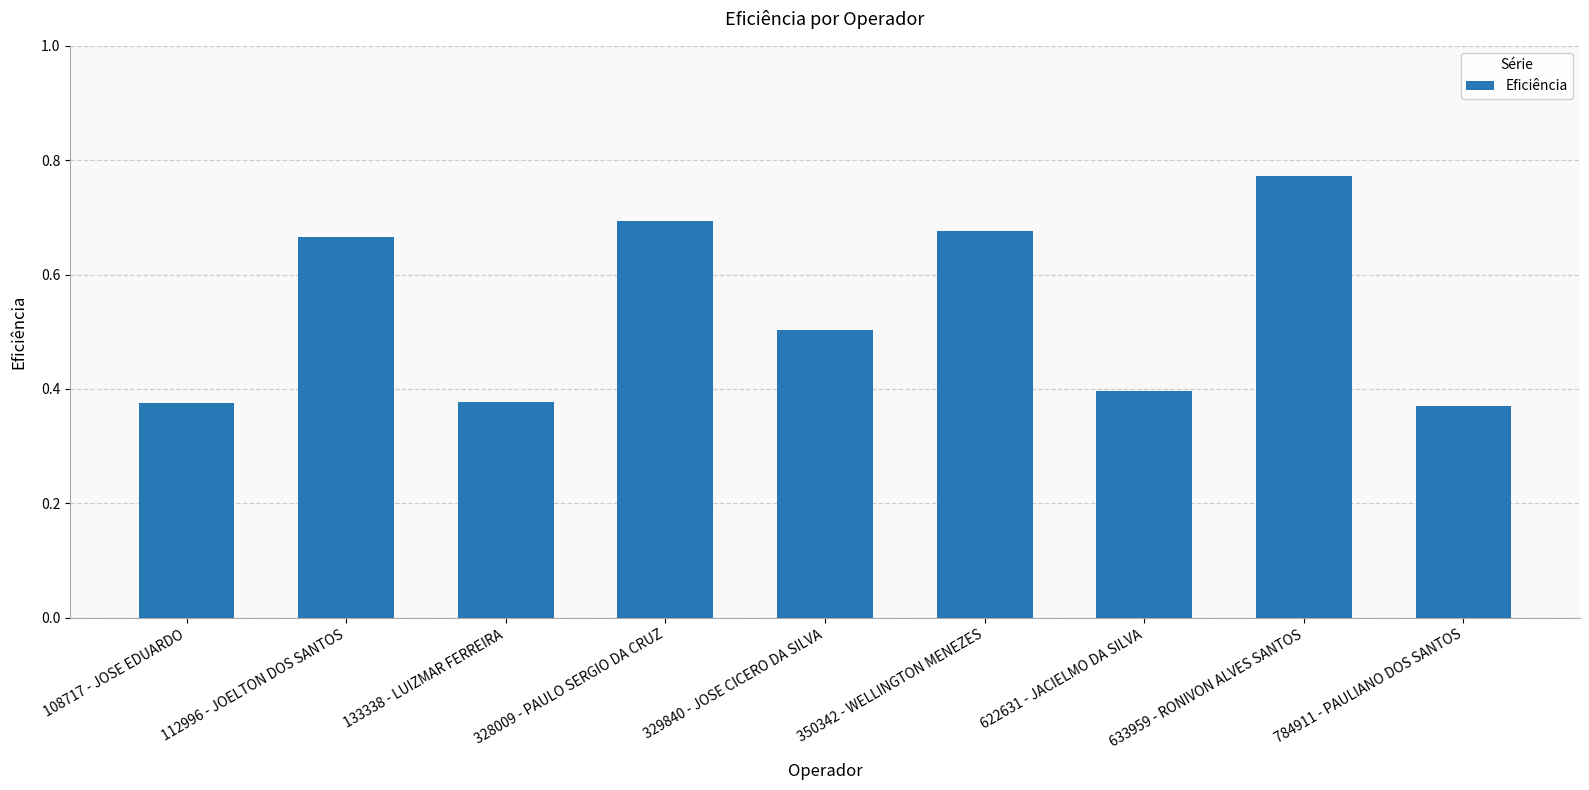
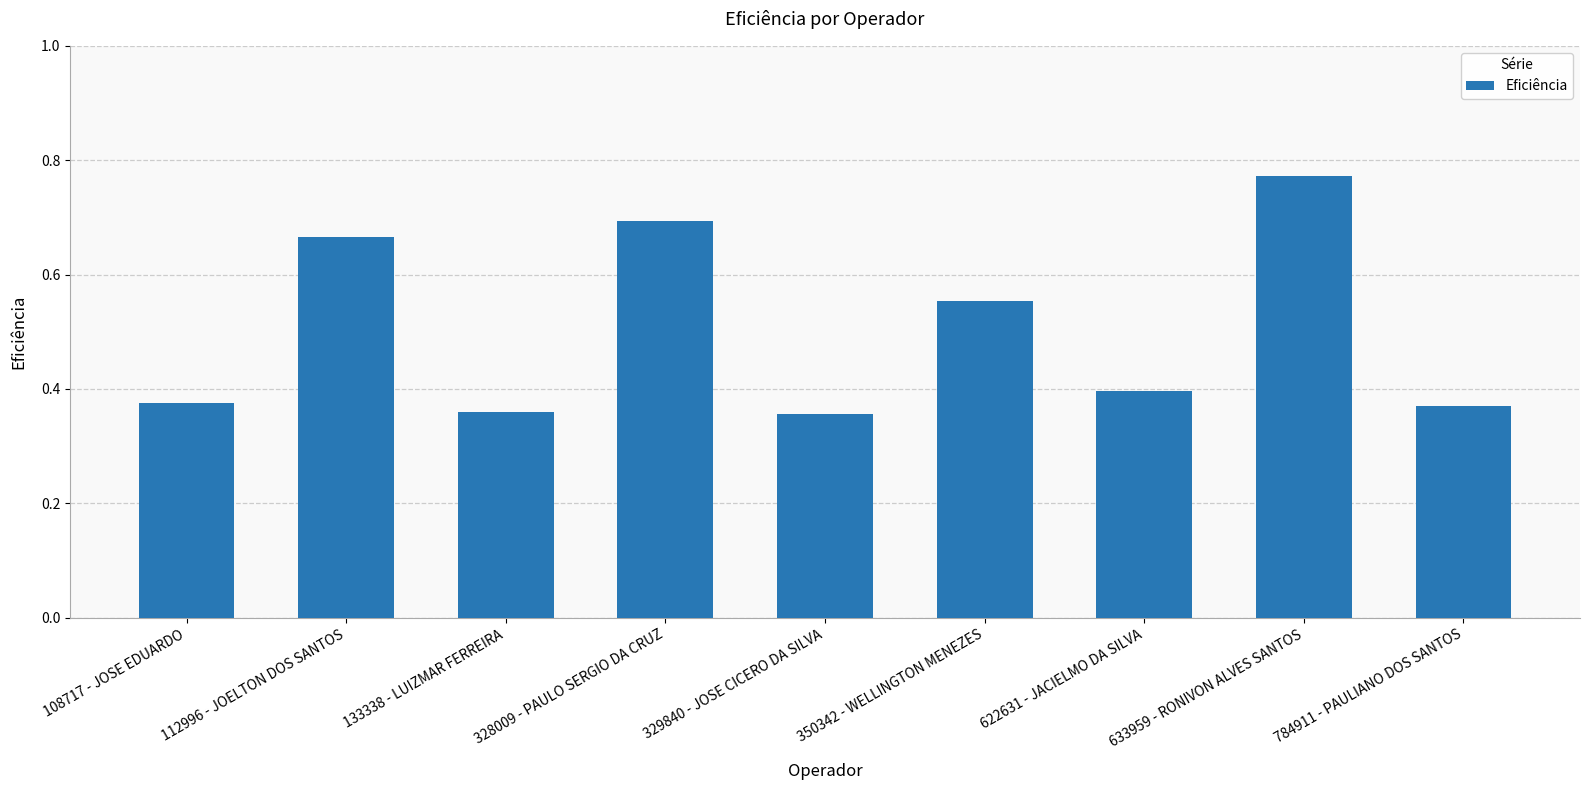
133338 - LUIZMAR FERREIRA: 0.38 -> 0.36
329840 - JOSE CICERO DA SILVA: 0.50 -> 0.36
350342 - WELLINGTON MENEZES: 0.68 -> 0.55
